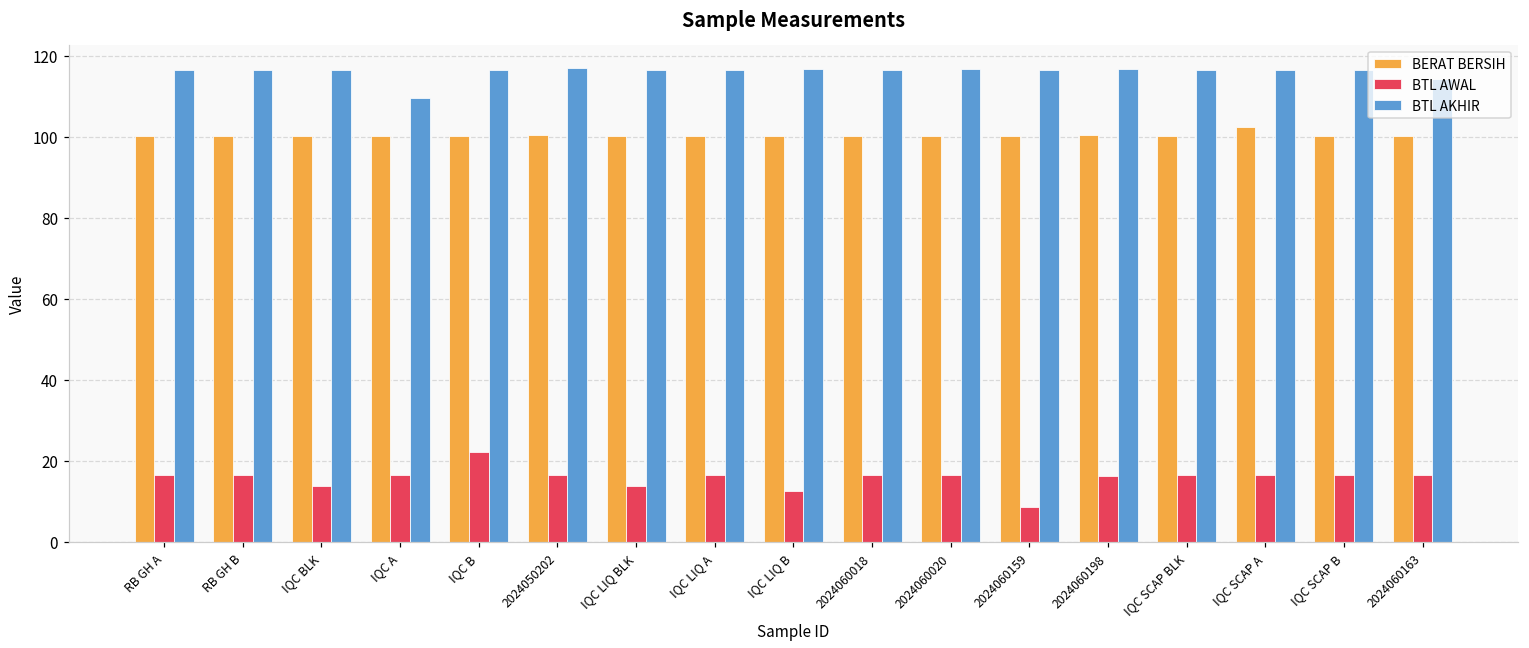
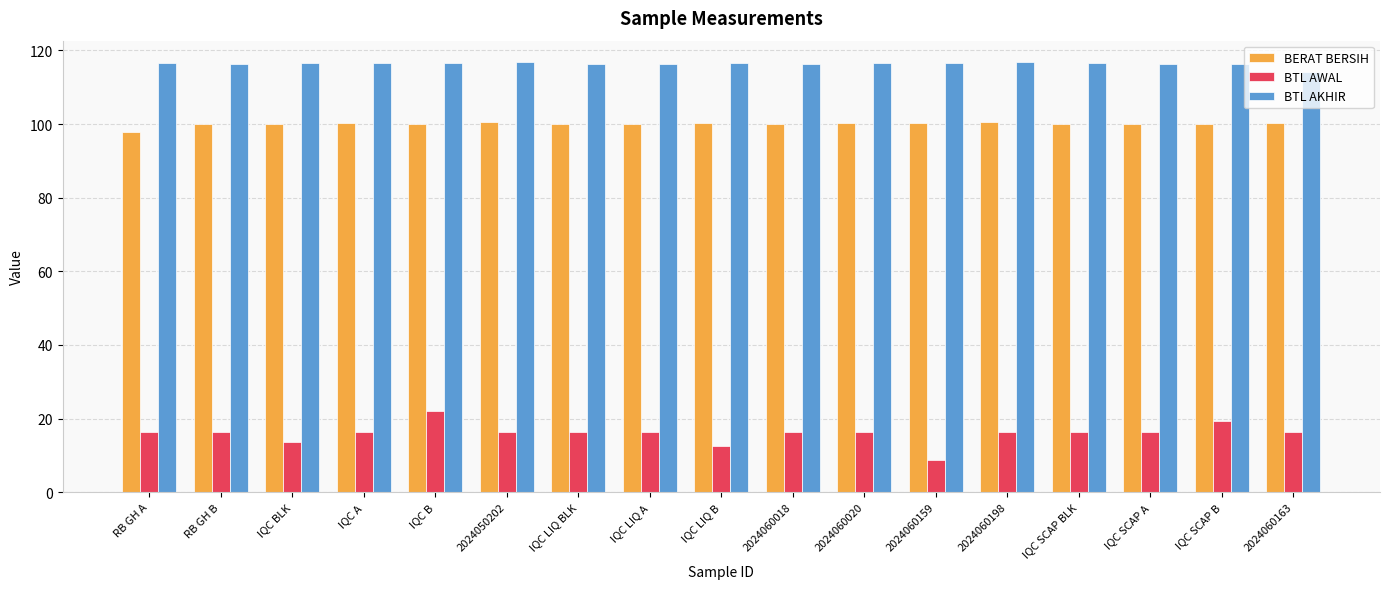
BERAT BERSIH, RB GH A: 100 -> 98
BTL AKHIR, IQC A: 110 -> 117
BTL AWAL, IQC LIQ BLK: 14 -> 16
BERAT BERSIH, IQC SCAP A: 102 -> 100
BTL AWAL, IQC SCAP B: 16 -> 19
